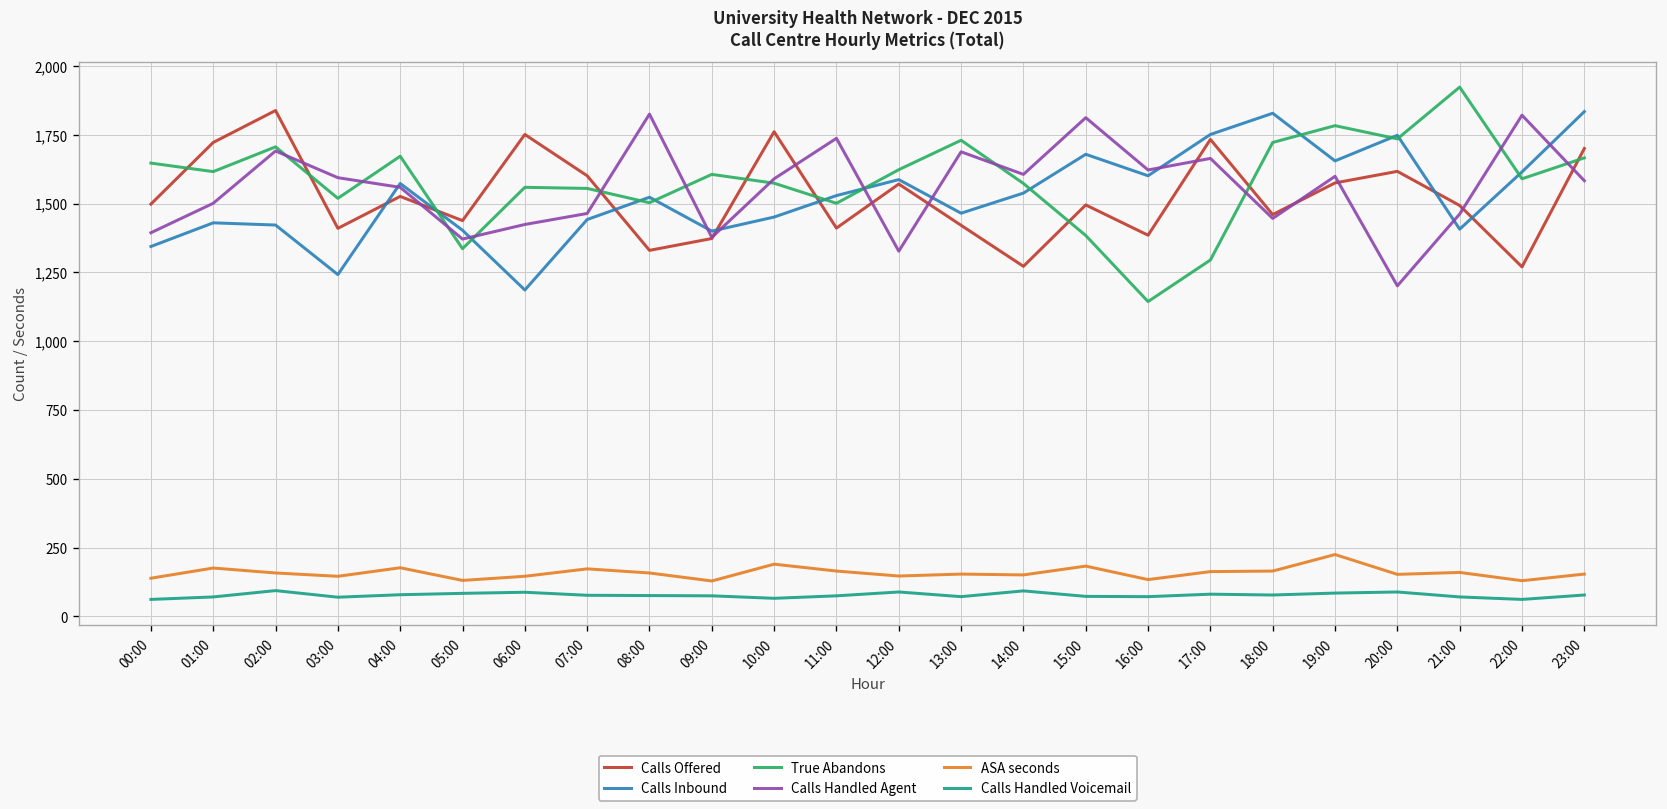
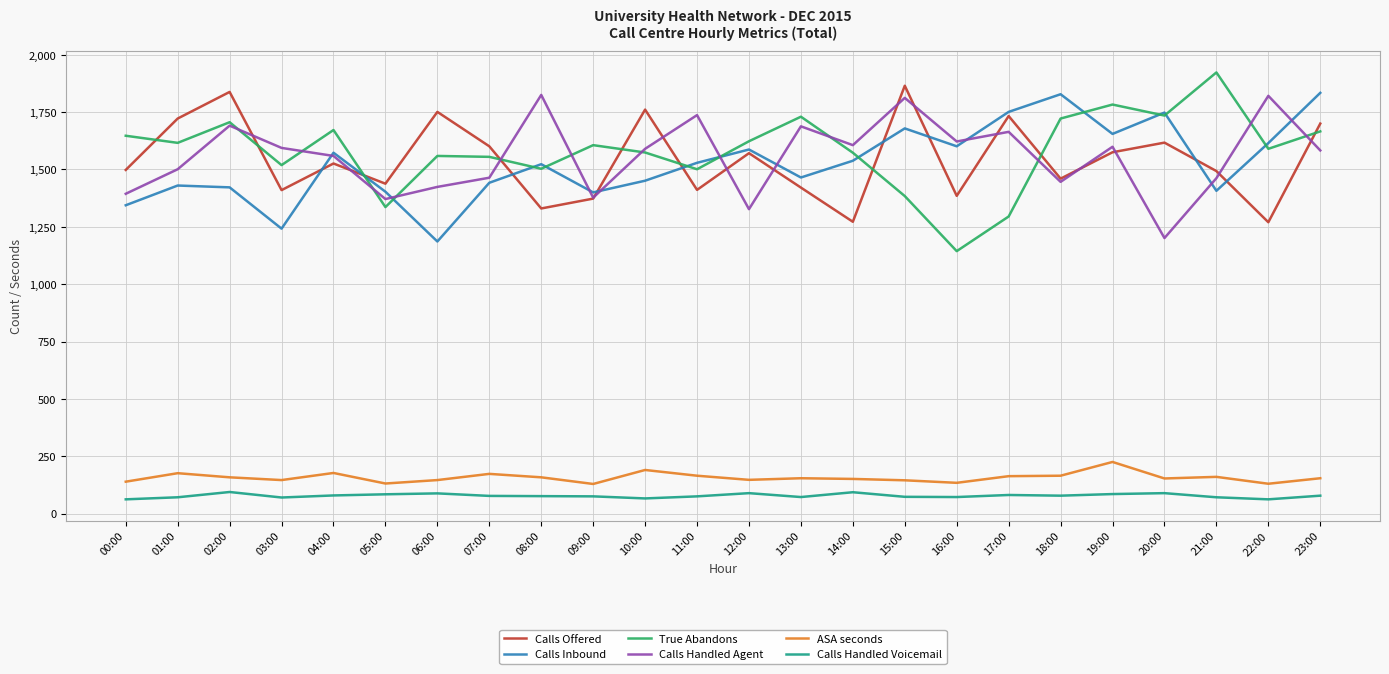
Calls Offered, 15:00: 1,500 -> 1,870
ASA seconds, 15:00: 180 -> 150
